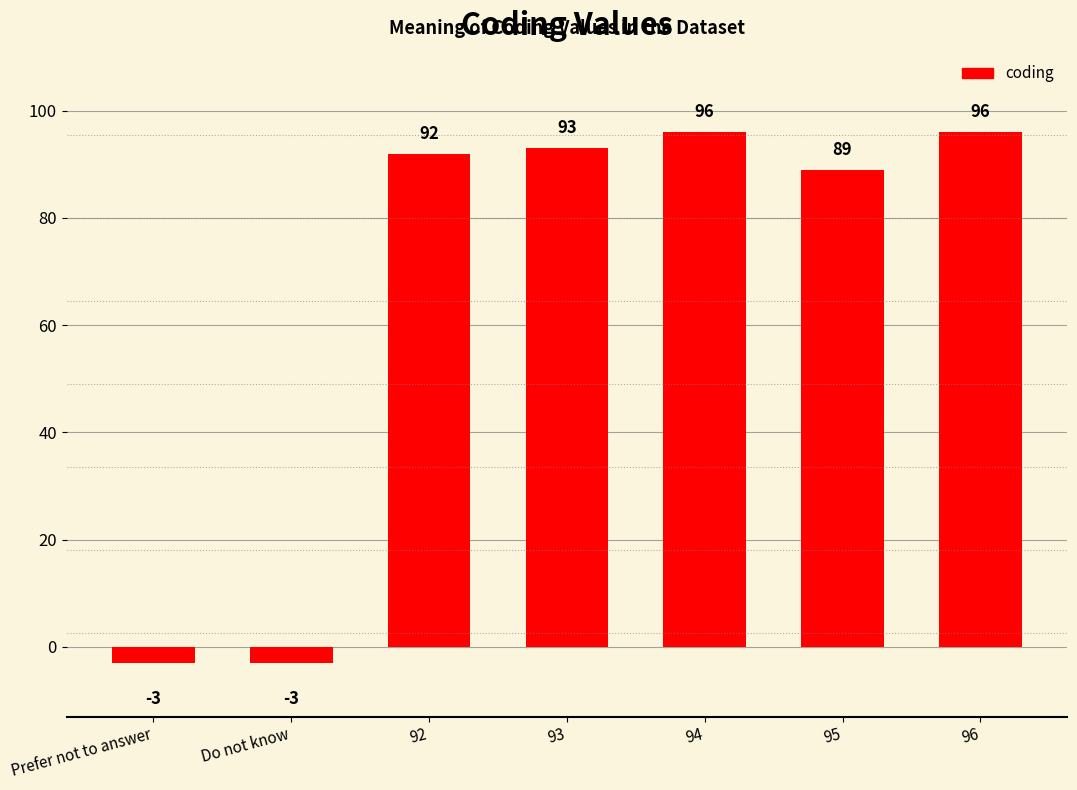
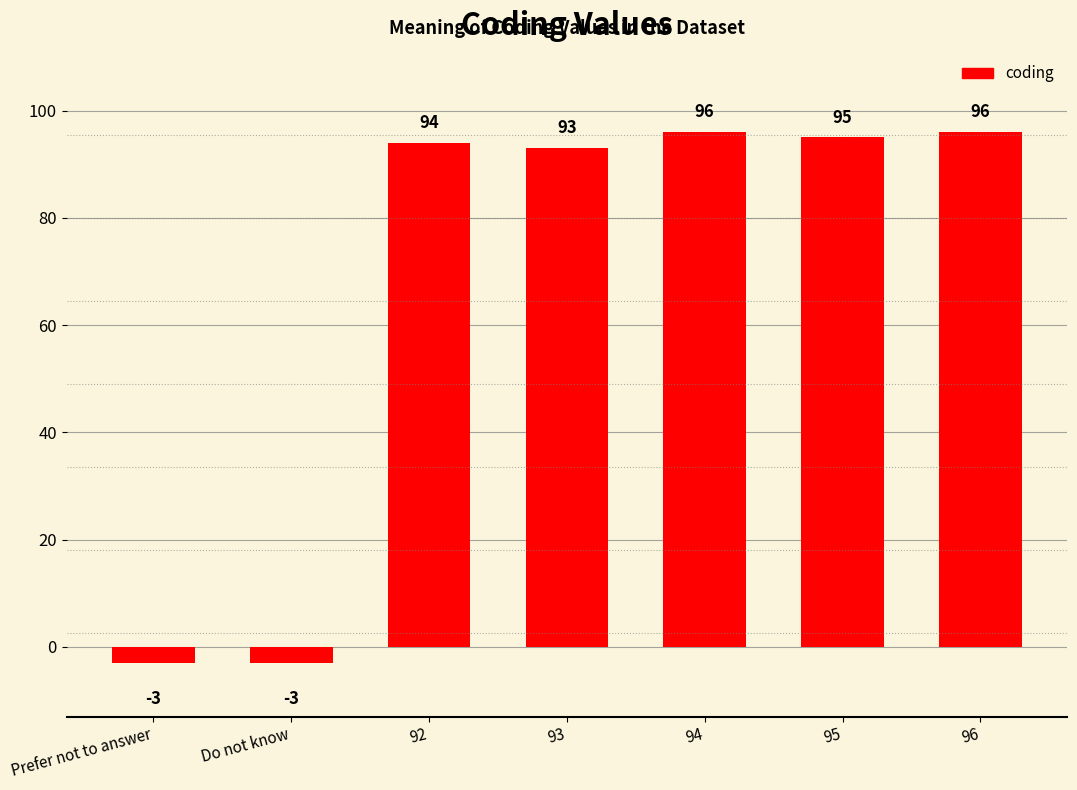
92: 92 -> 94
95: 89 -> 95
